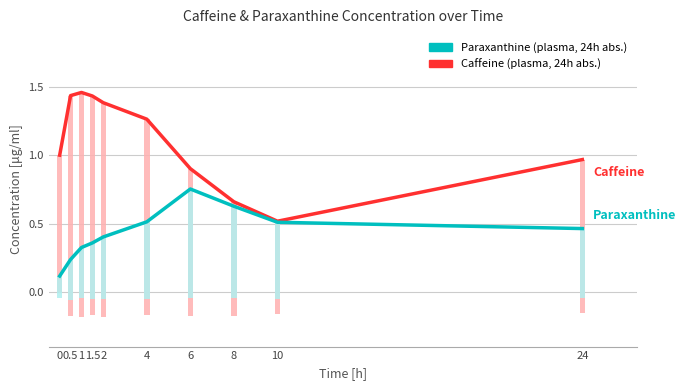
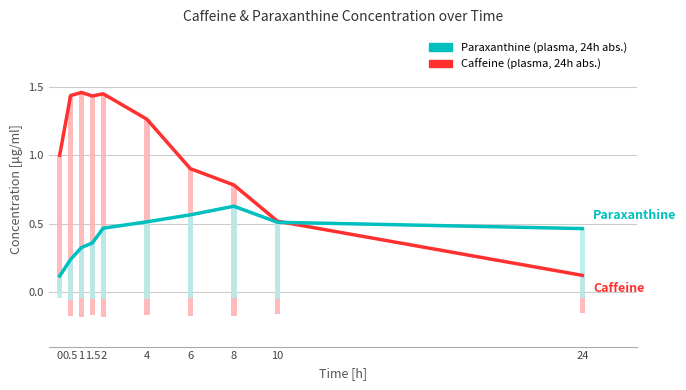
Caffeine (plasma, 24h abs.), 2: 1.38 -> 1.45
Paraxanthine (plasma, 24h abs.), 2: 0.40 -> 0.47
Paraxanthine (plasma, 24h abs.), 6: 0.75 -> 0.56
Caffeine (plasma, 24h abs.), 8: 0.66 -> 0.78
Caffeine (plasma, 24h abs.), 24: 0.97 -> 0.12
